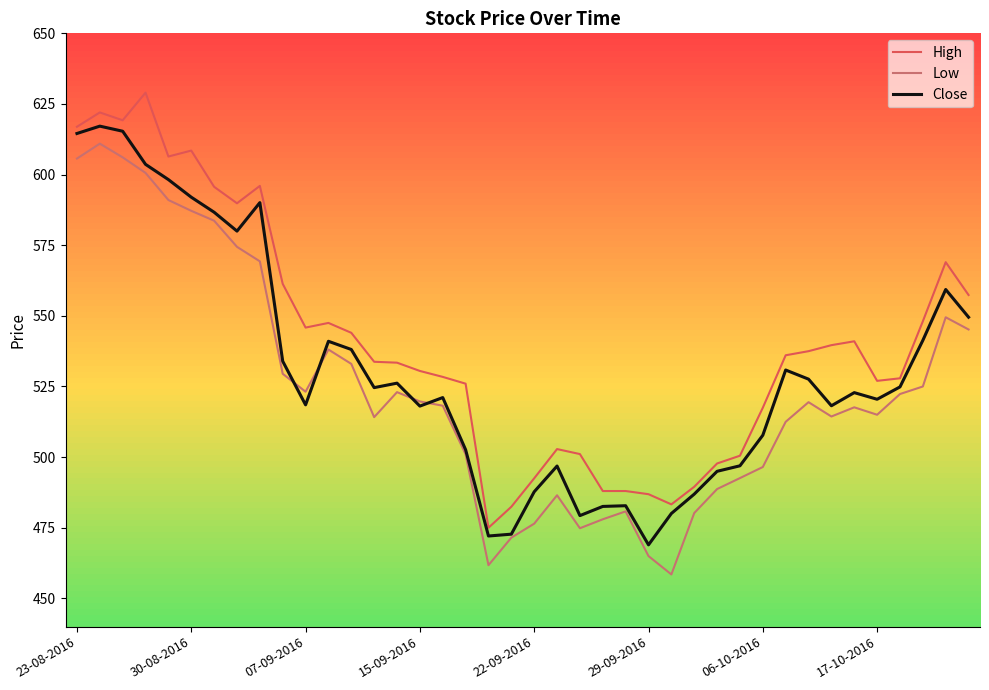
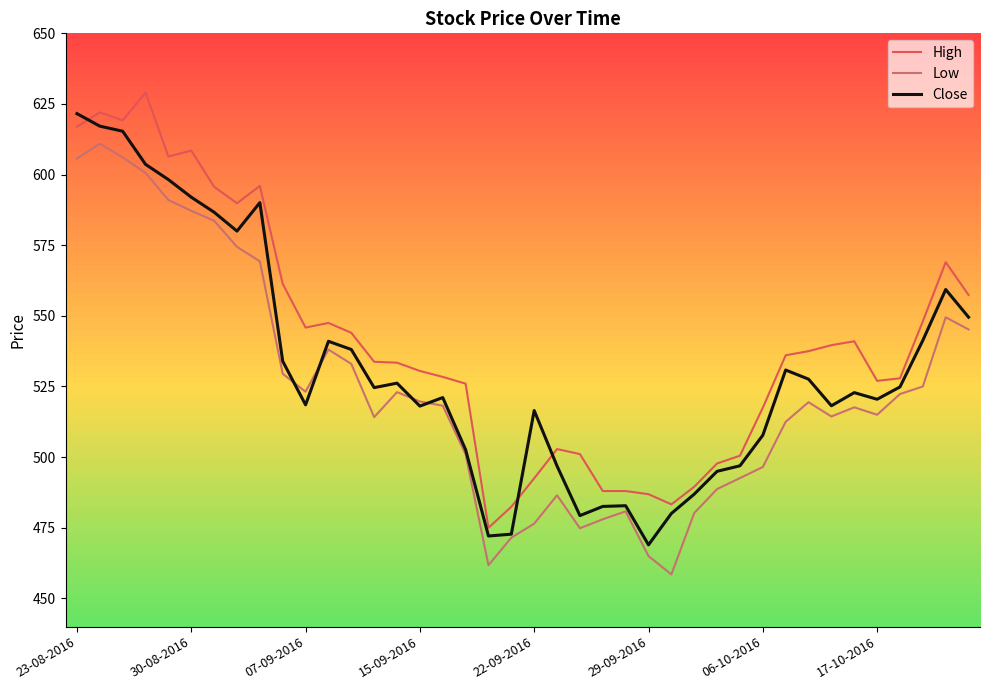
Close, 23-08-2016: 615 -> 622
Close, 22-09-2016: 488 -> 516
